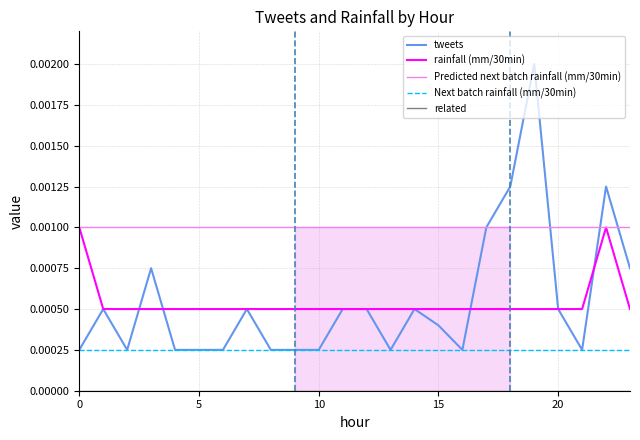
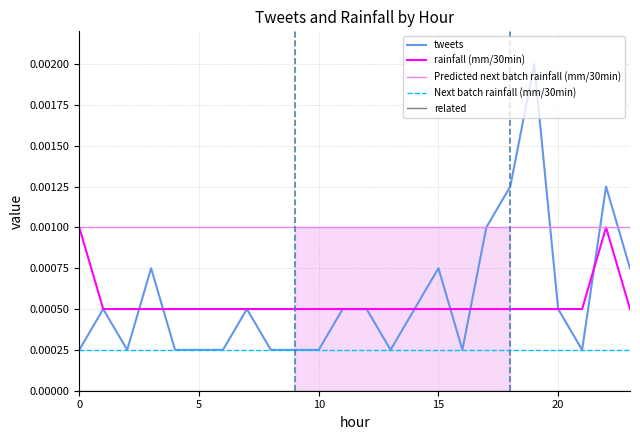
tweets, 15: 0.00040 -> 0.00075
